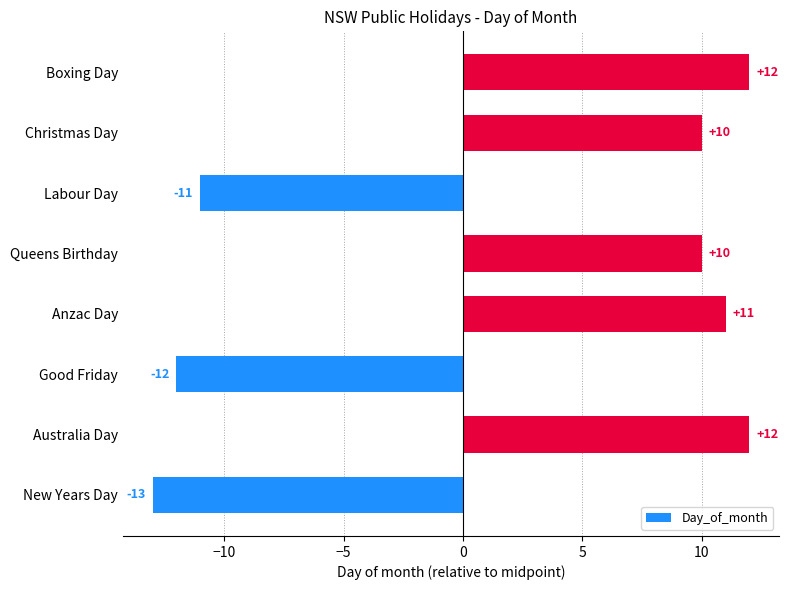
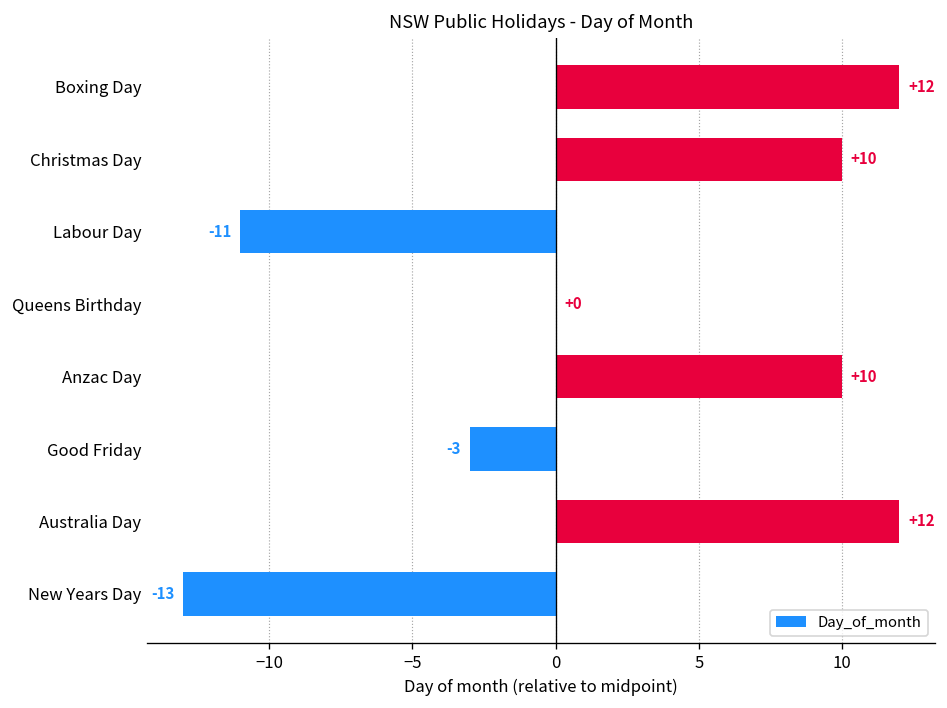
Queens Birthday: +10 -> +0
Anzac Day: +11 -> +10
Good Friday: -12 -> -3
